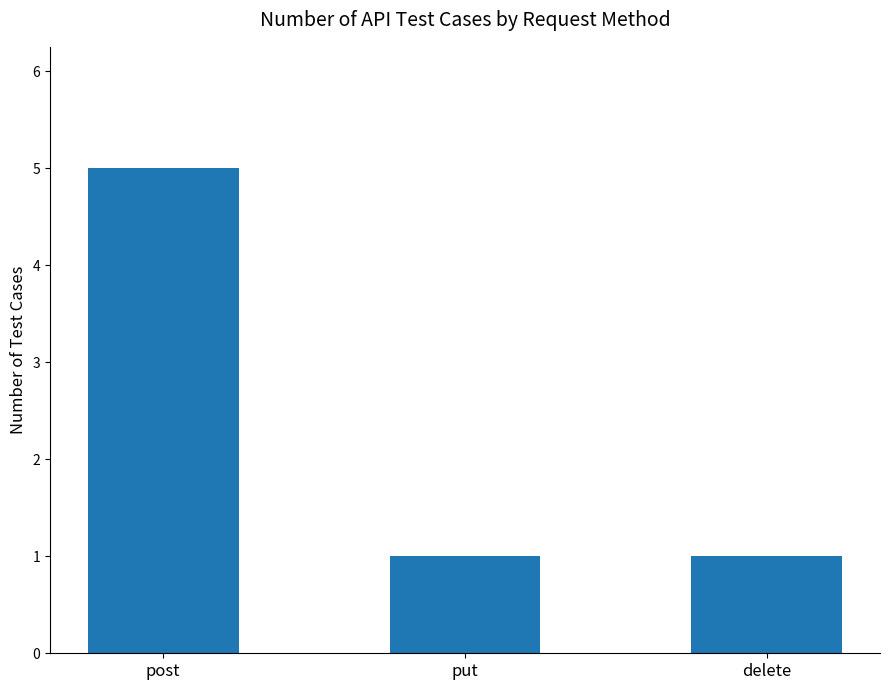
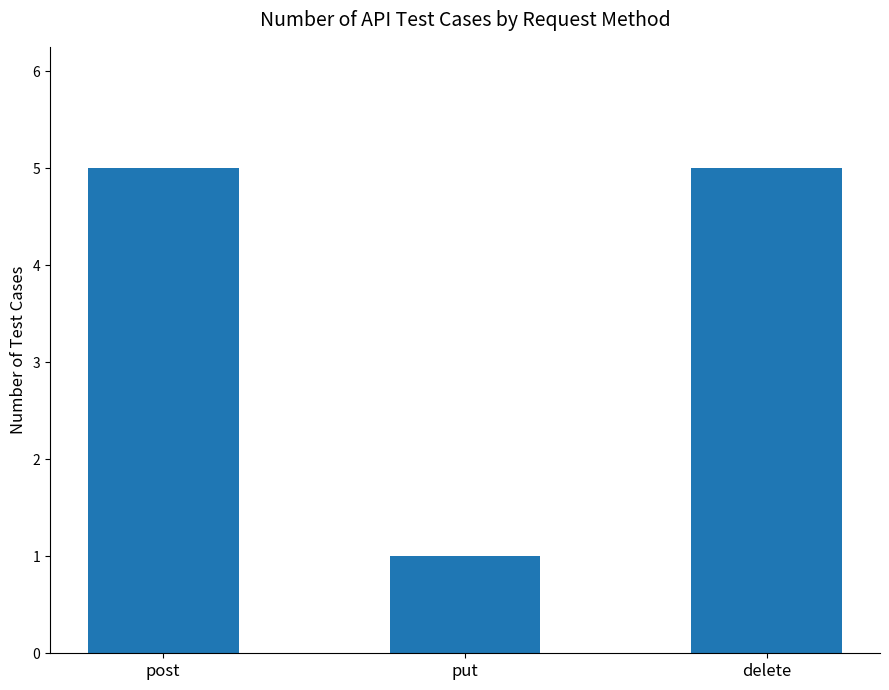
delete: 1 -> 5
